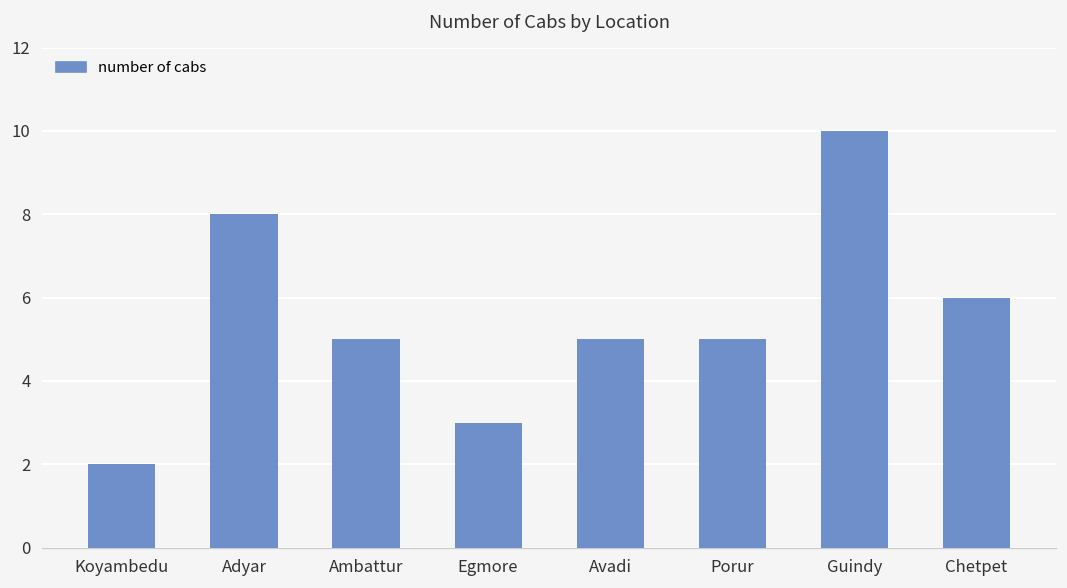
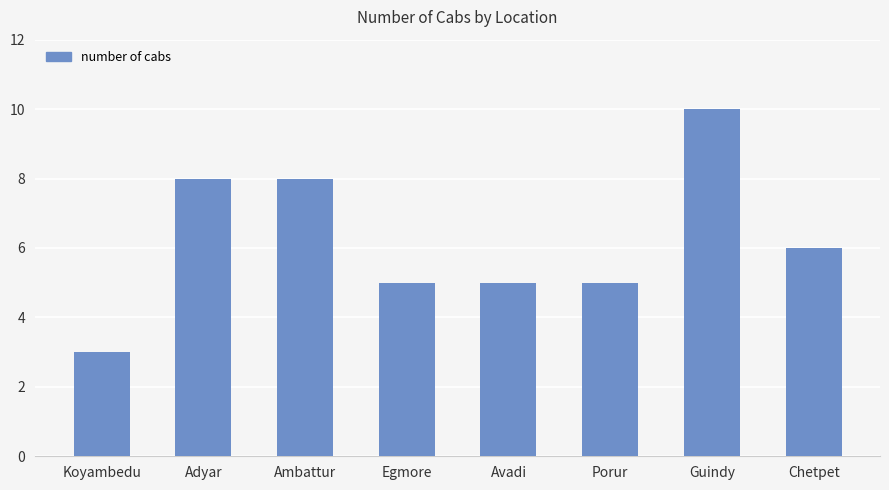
Koyambedu: 2 -> 3
Ambattur: 5 -> 8
Egmore: 3 -> 5
